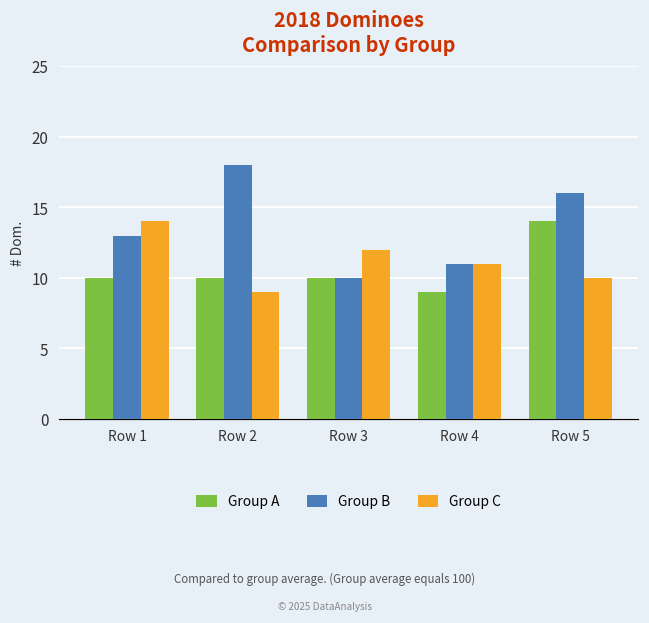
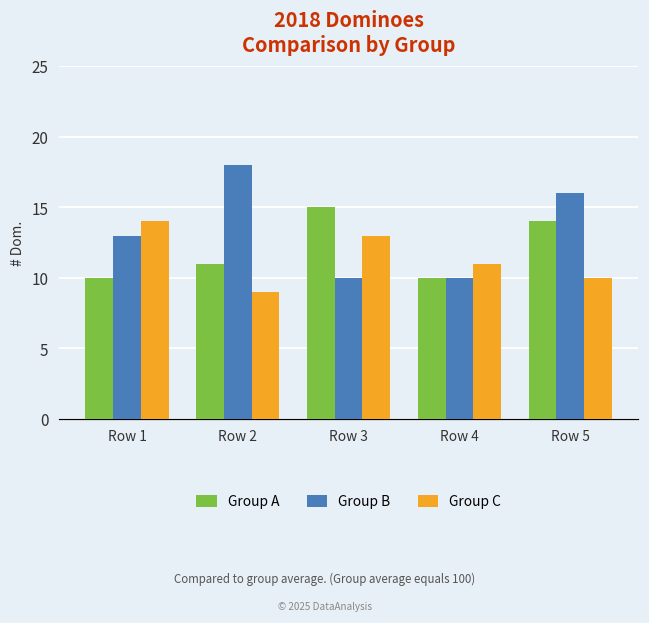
Group A, Row 2: 10 -> 11
Group A, Row 3: 10 -> 15
Group C, Row 3: 12 -> 13
Group A, Row 4: 9 -> 10
Group B, Row 4: 11 -> 10
